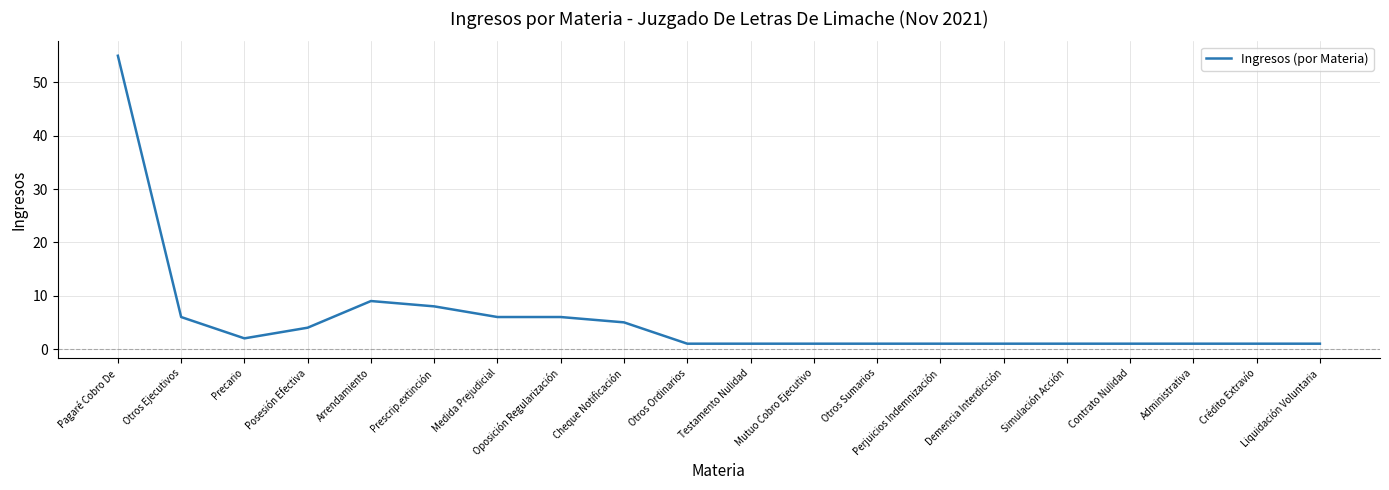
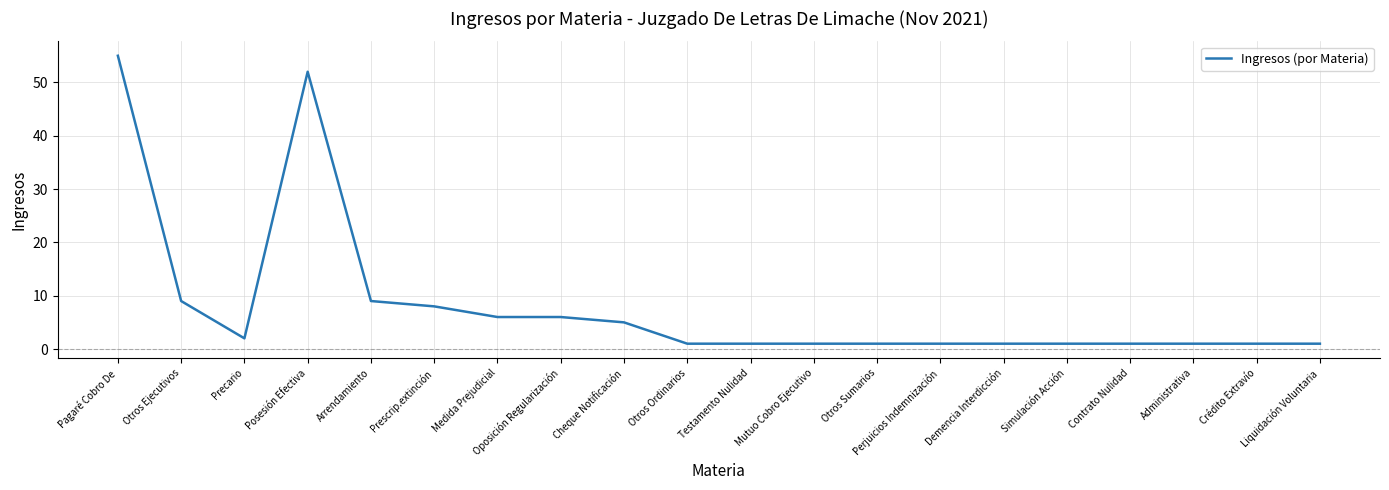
Otros Ejecutivos: 6 -> 9
Posesión Efectiva: 4 -> 52
